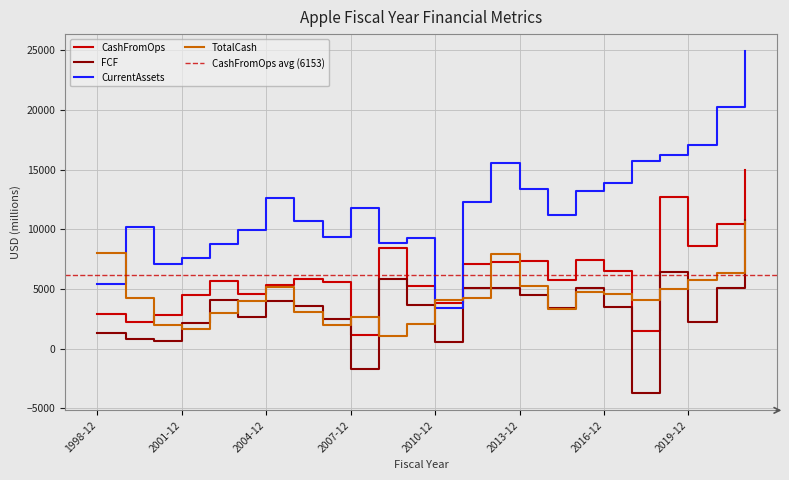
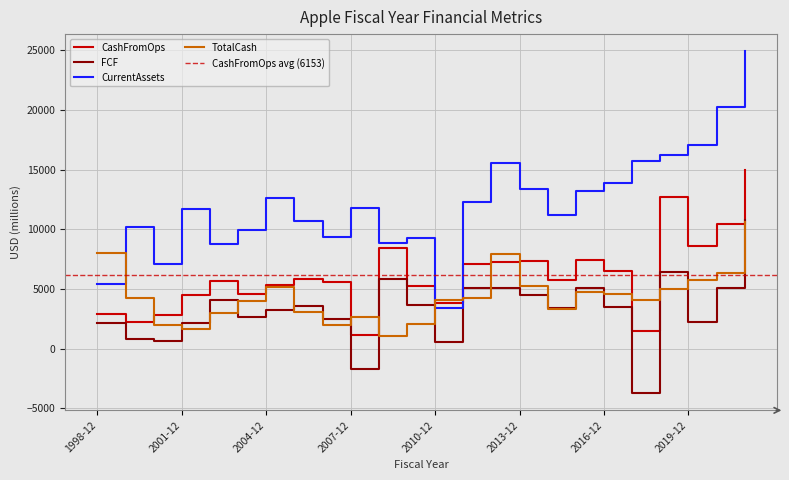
FCF, 1998-12: 1300 -> 2200
CurrentAssets, 2001-12: 7600 -> 11700
FCF, 2004-12: 4000 -> 3200
